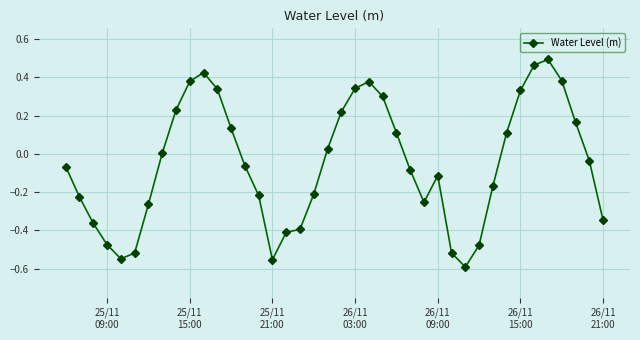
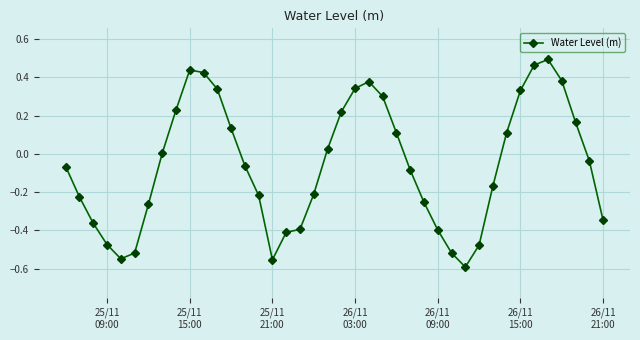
25/11 15:00: 0.38 -> 0.44
26/11 09:00: -0.11 -> -0.40
